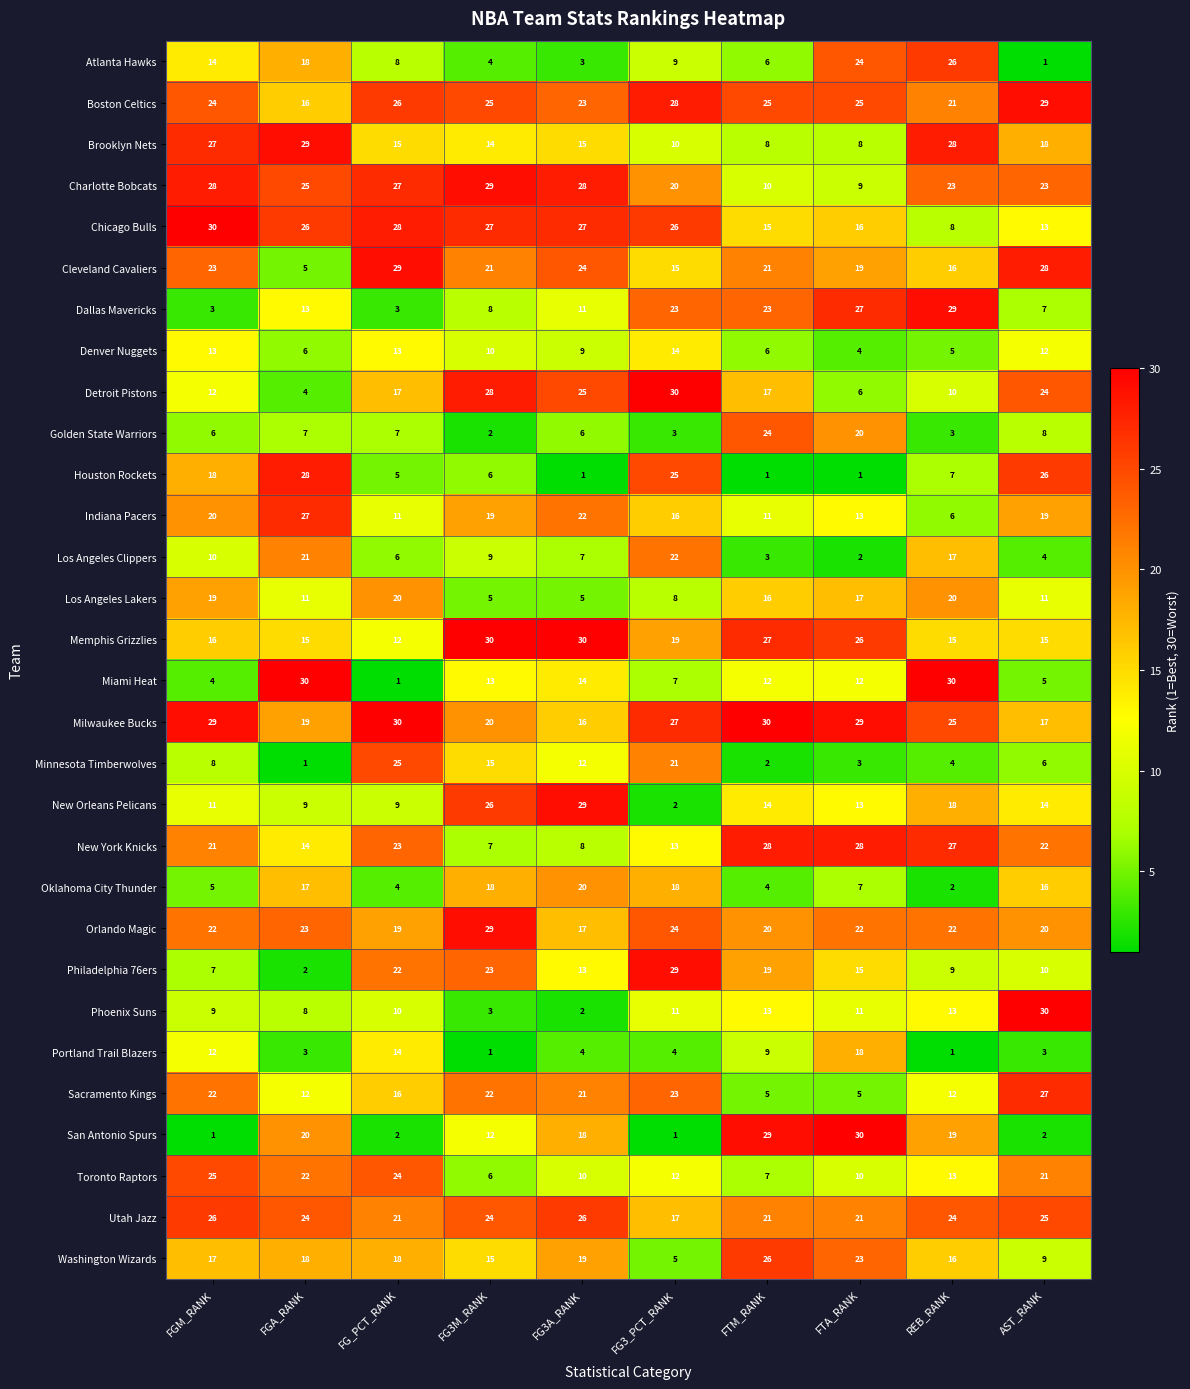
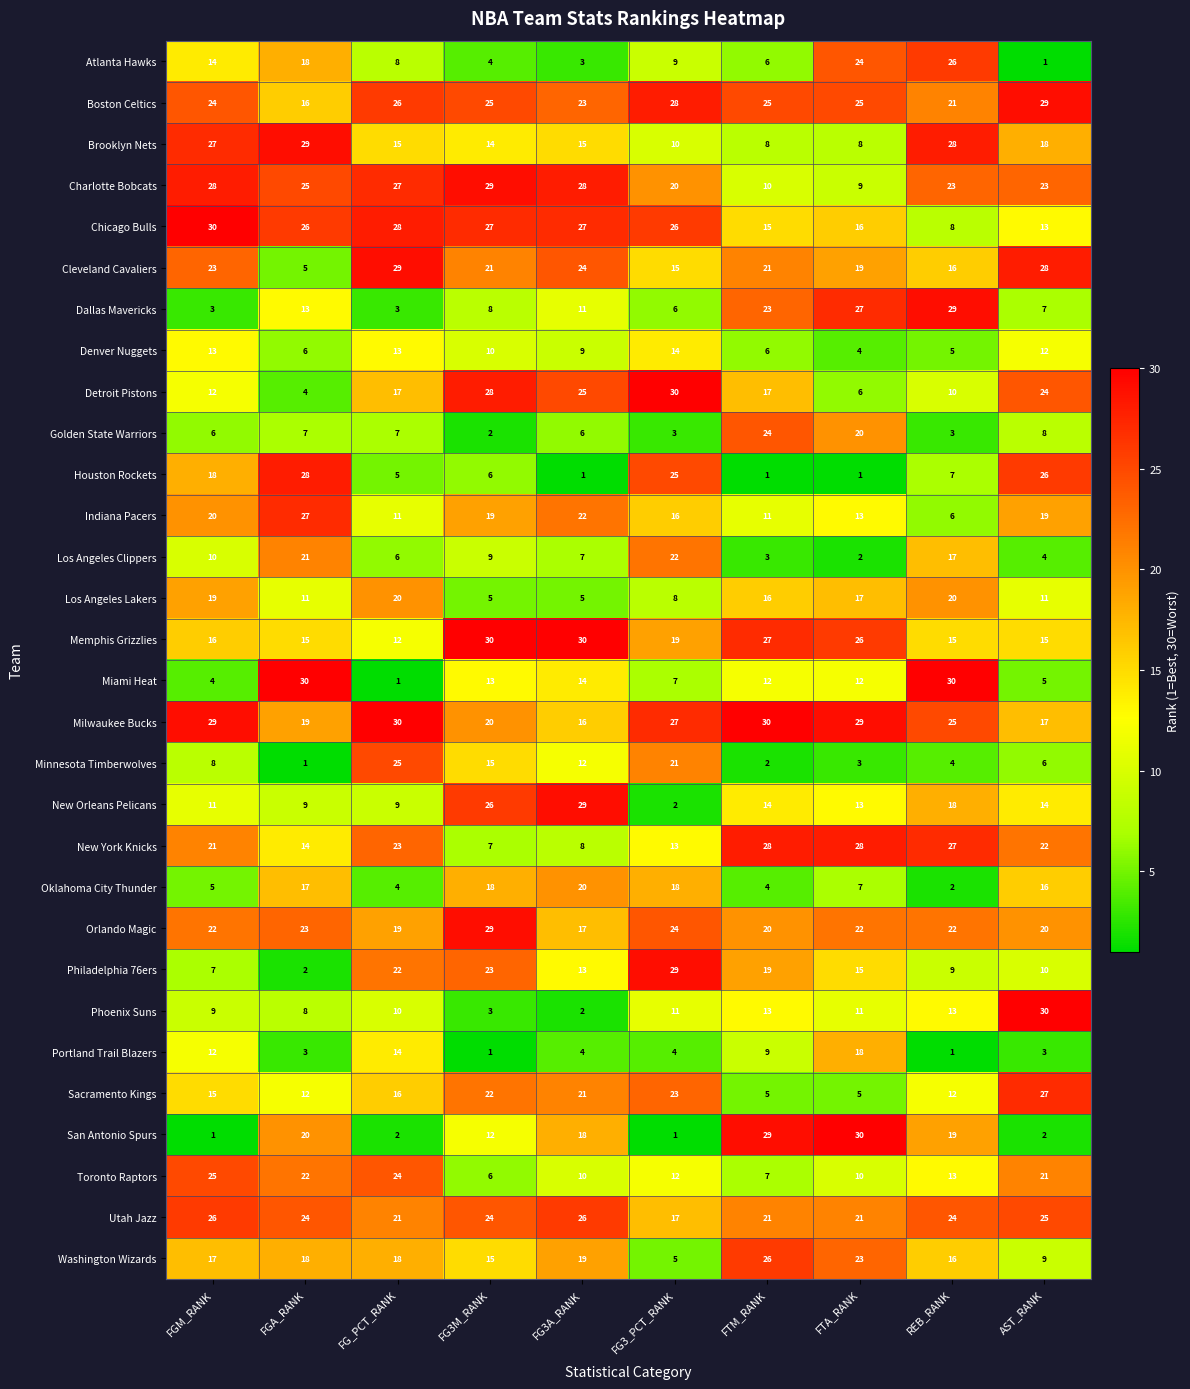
Dallas Mavericks, FG3_PCT_RANK: 23 -> 6
Sacramento Kings, FGM_RANK: 22 -> 15
